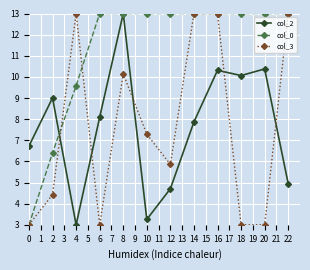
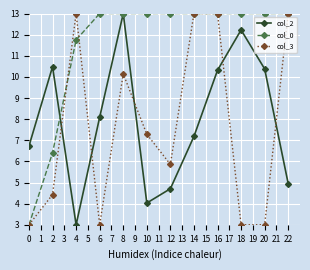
col_2, 2: 9.0 -> 10.5
col_0, 4: 9.6 -> 11.7
col_2, 10: 3.3 -> 4.0
col_2, 14: 7.9 -> 7.2
col_2, 18: 10.1 -> 12.2
